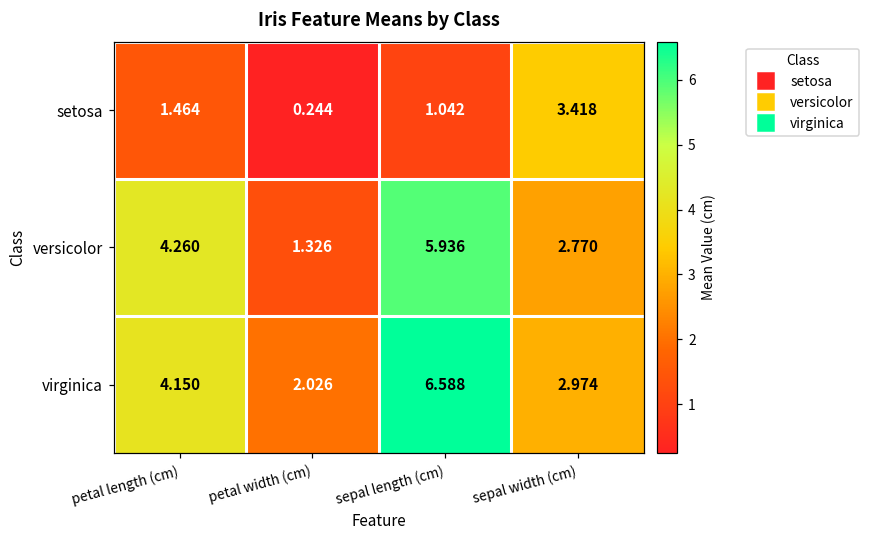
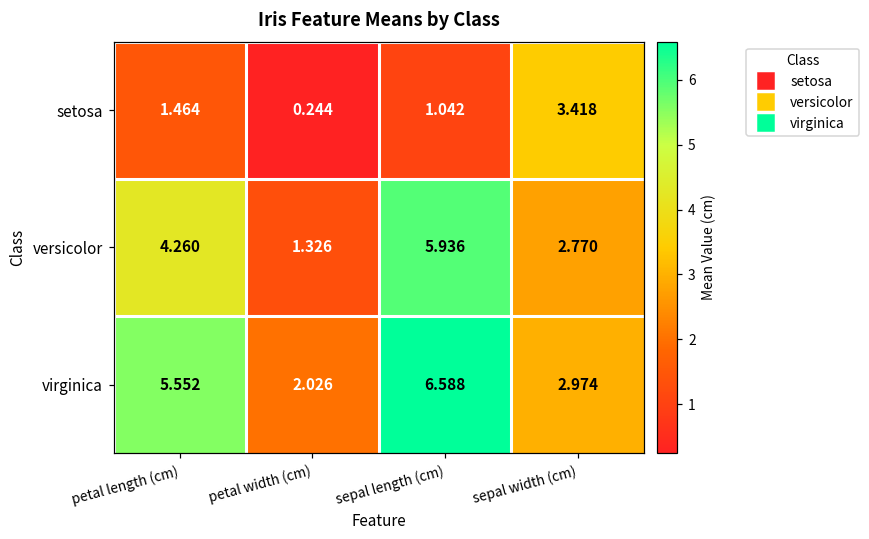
virginica, petal length (cm): 4.150 -> 5.552
